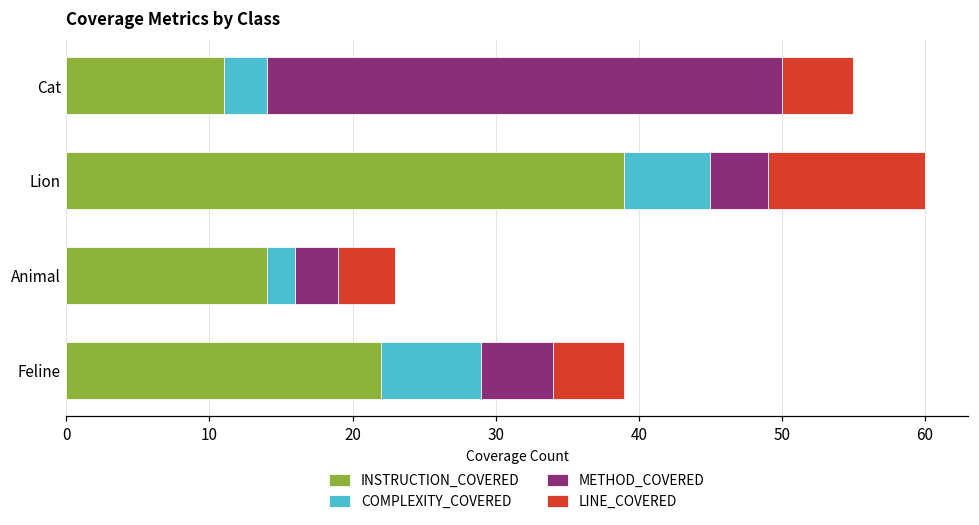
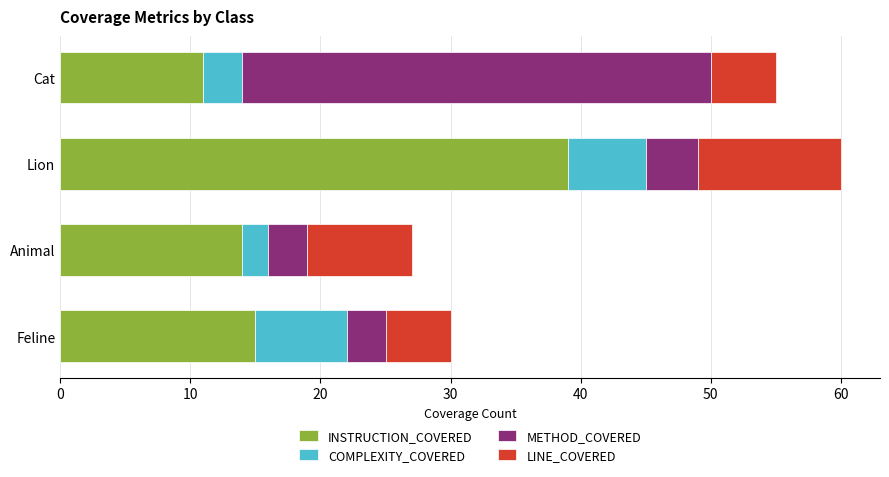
LINE_COVERED, Animal: 4 -> 8
INSTRUCTION_COVERED, Feline: 22 -> 15
METHOD_COVERED, Feline: 5 -> 3
